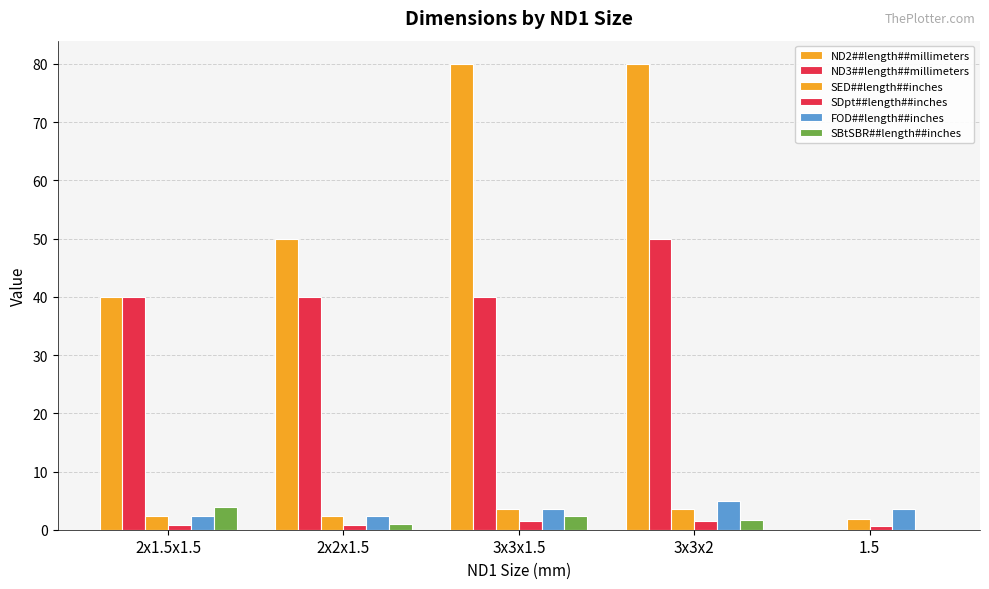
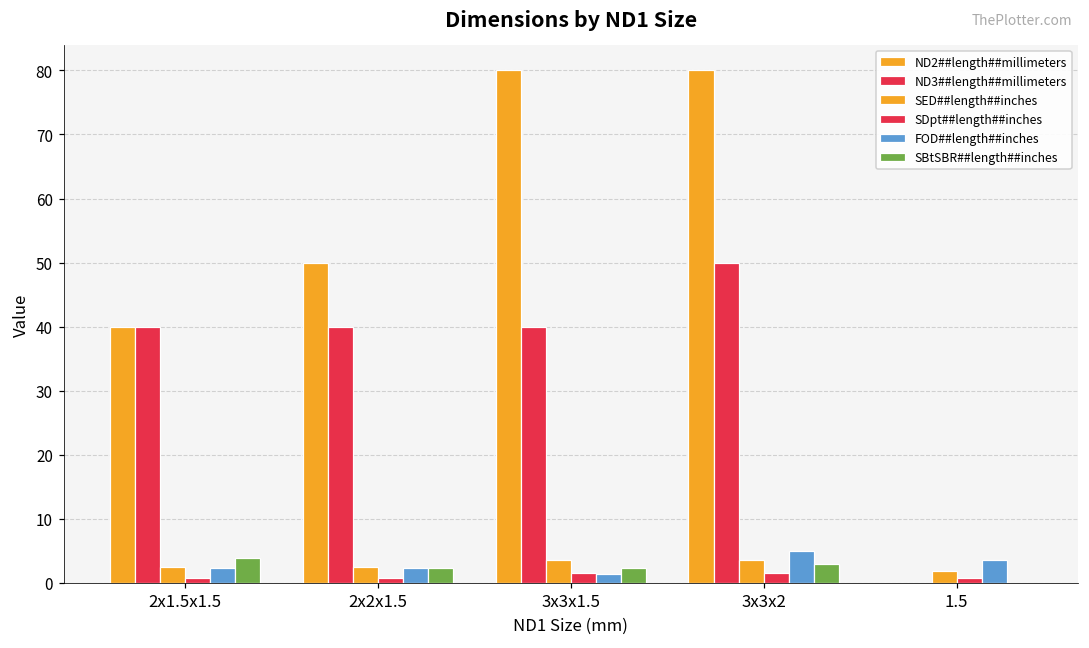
SBtSBR##length##inches, 2x2x1.5: 1 -> 2
FOD##length##inches, 3x3x1.5: 4 -> 1
SBtSBR##length##inches, 3x3x2: 2 -> 3
